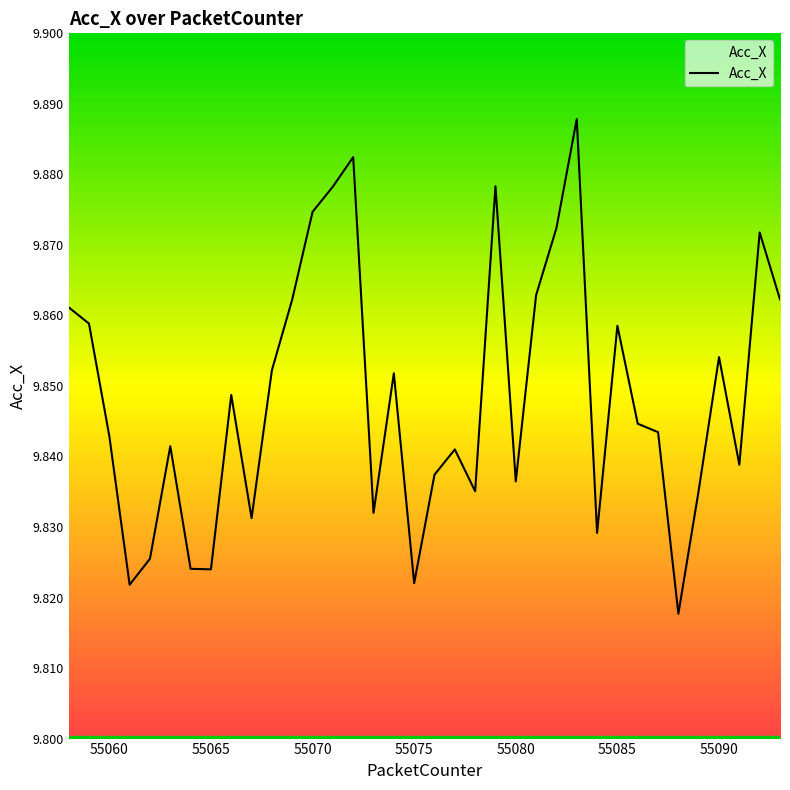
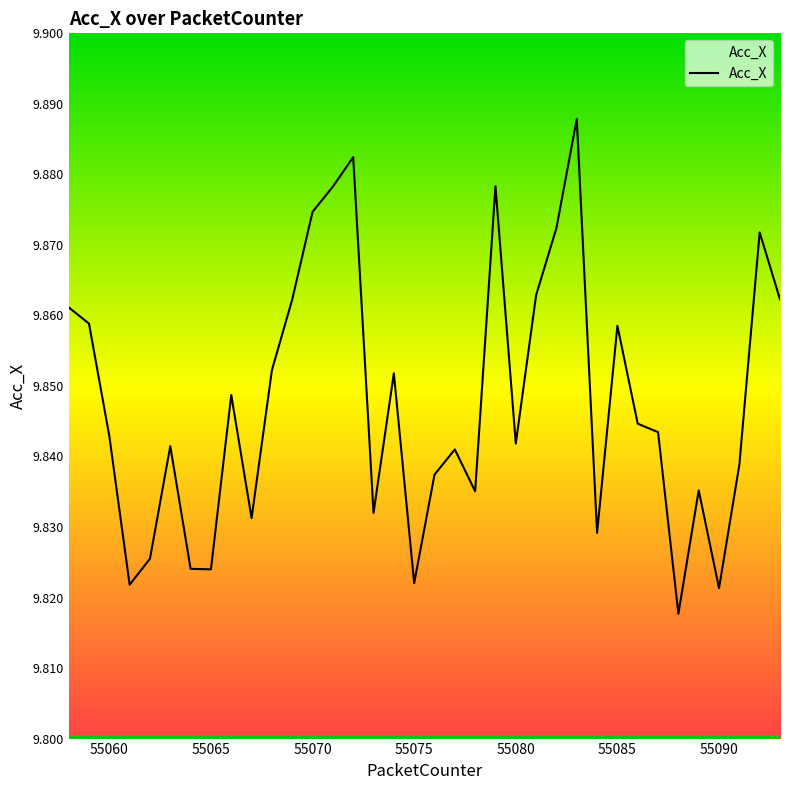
55080: 9.836 -> 9.842
55090: 9.854 -> 9.821
